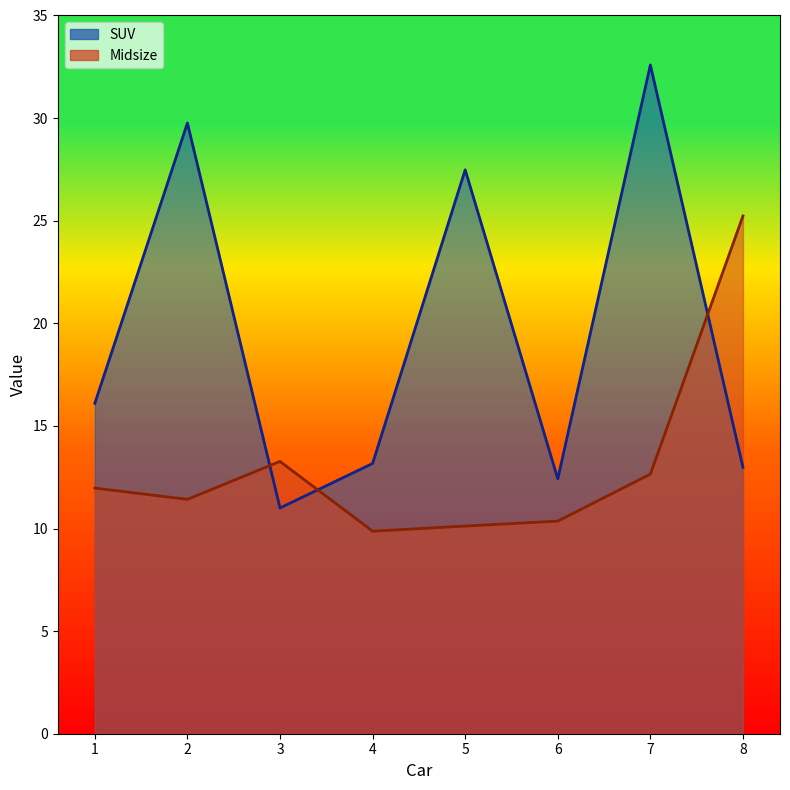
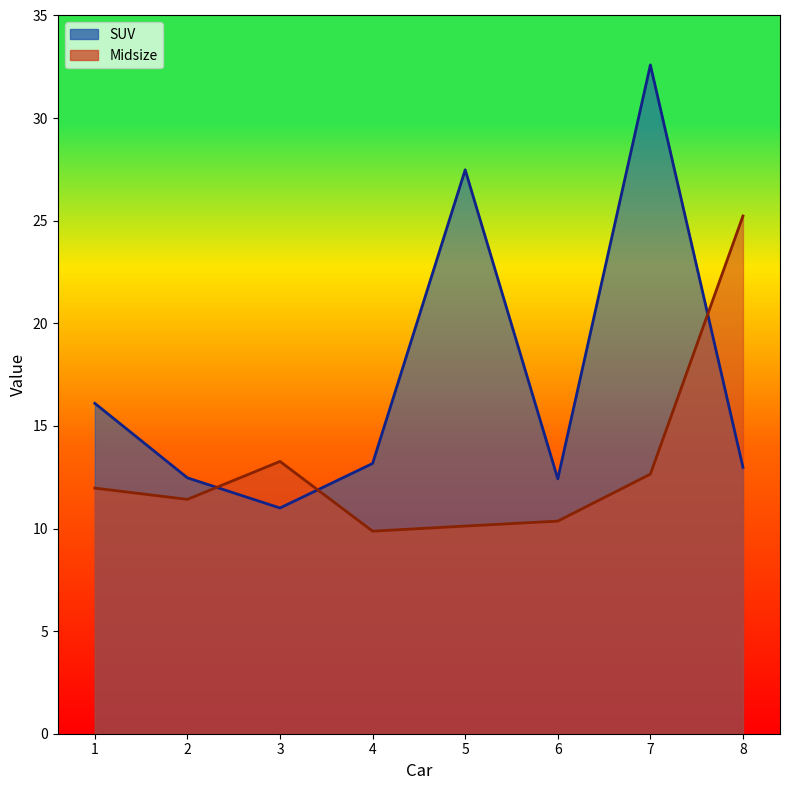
SUV, 2: 29.8 -> 12.5
